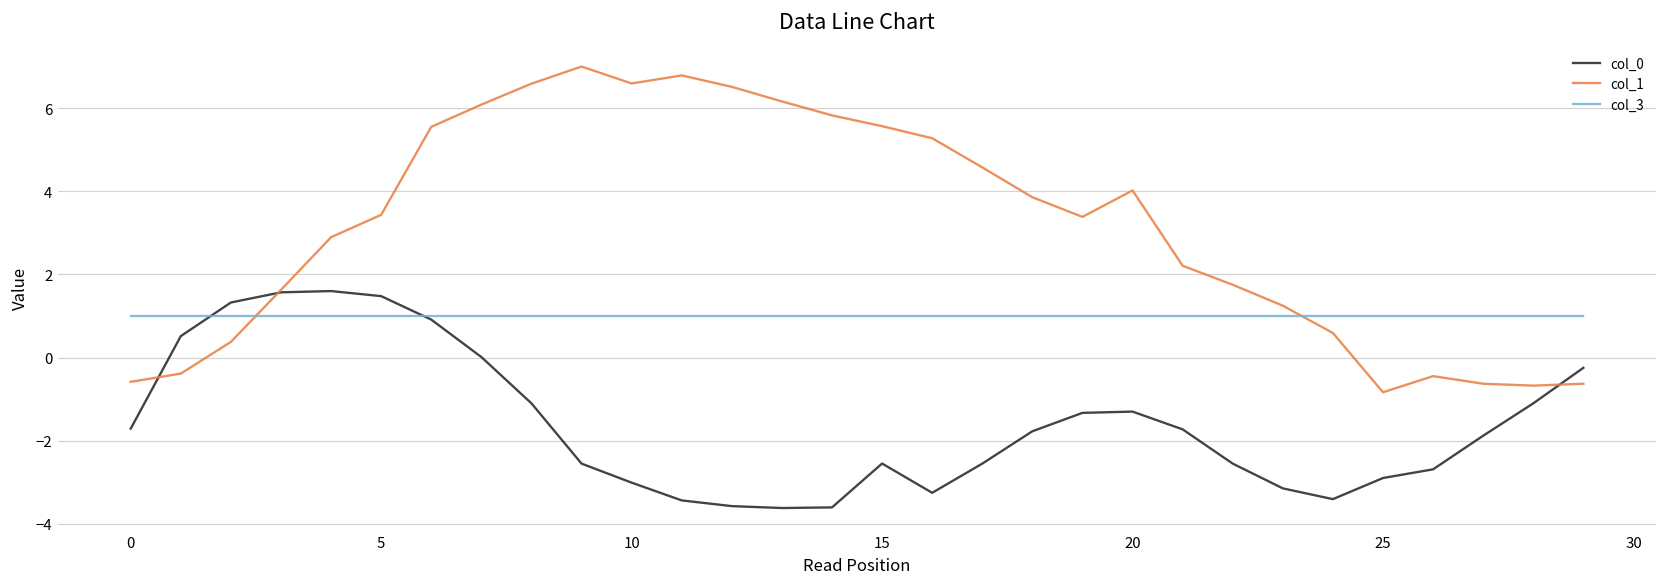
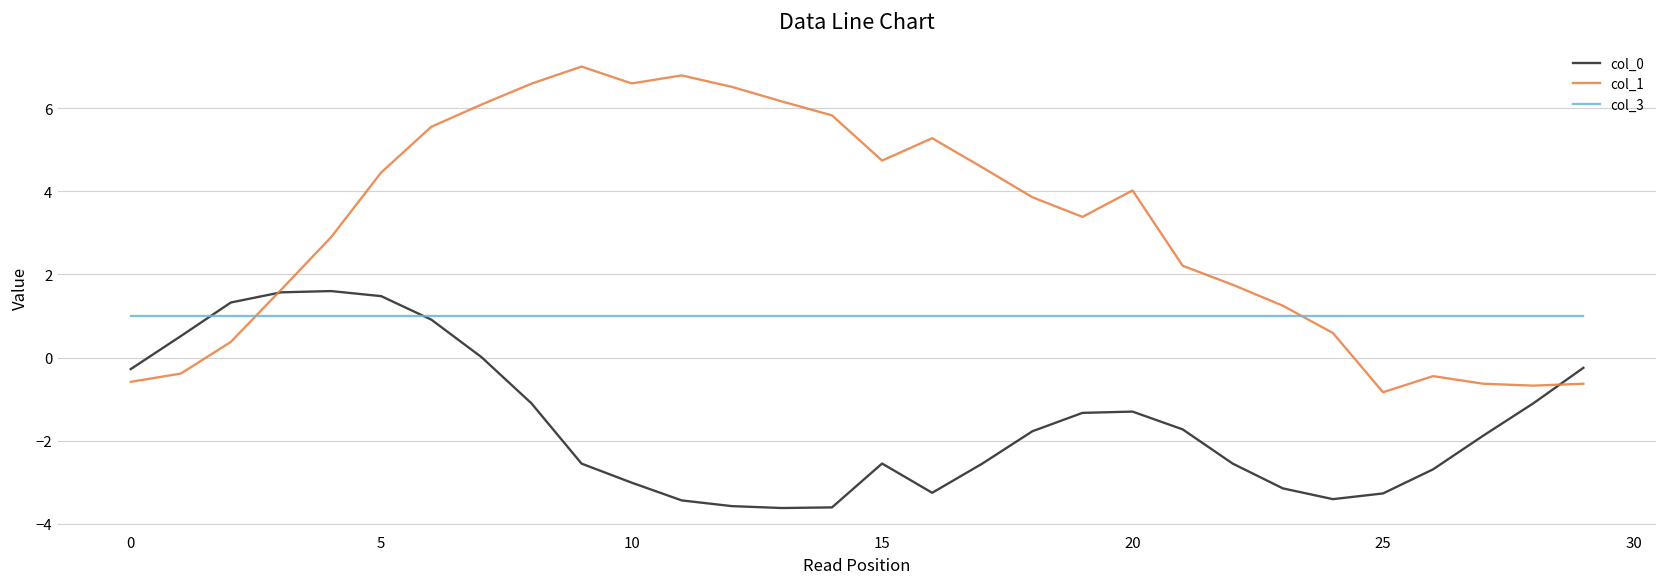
col_0, 0: -1.7 -> -0.3
col_1, 5: 3.4 -> 4.5
col_1, 15: 5.6 -> 4.7
col_0, 25: -2.9 -> -3.3
